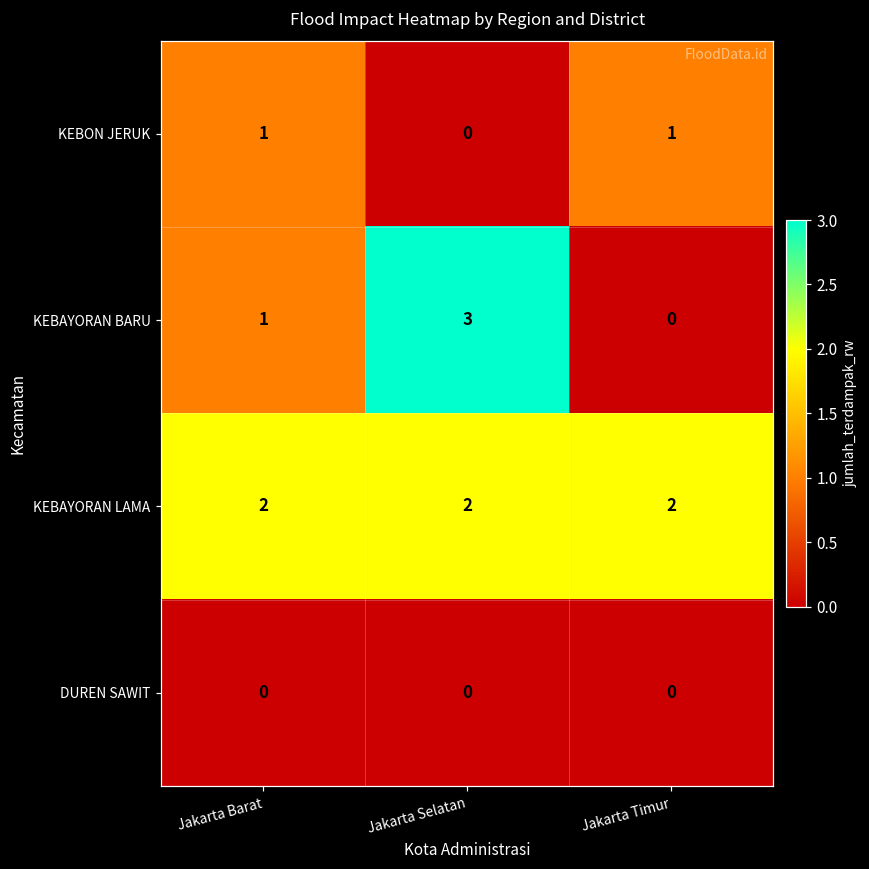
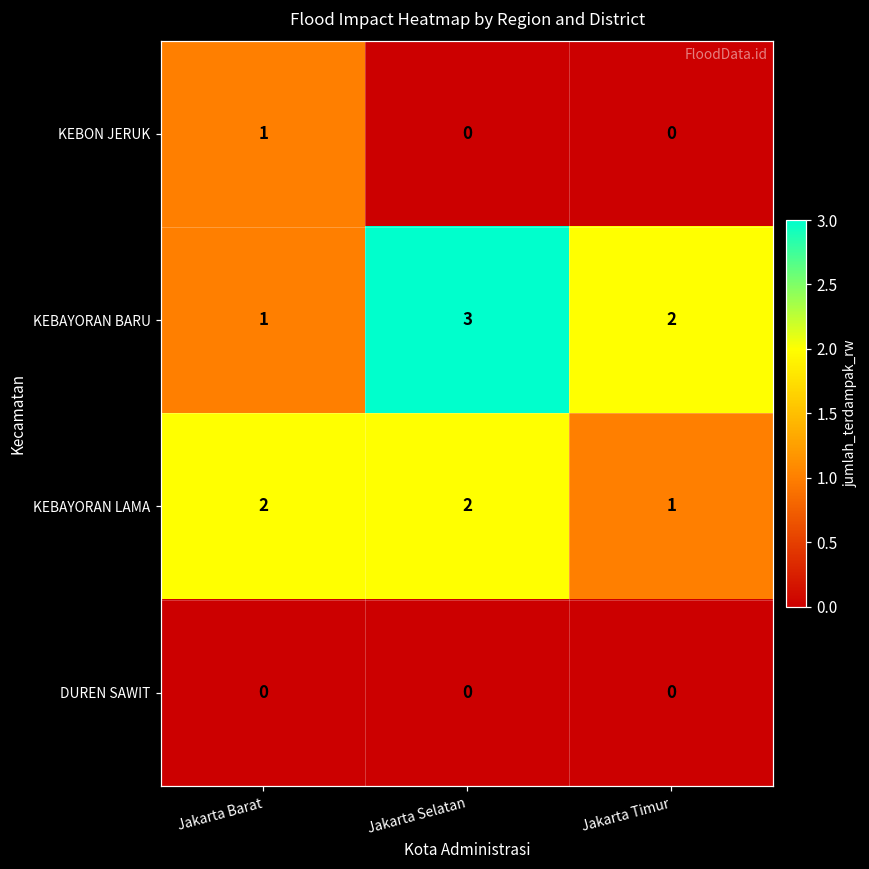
KEBON JERUK, Jakarta Timur: 1 -> 0
KEBAYORAN BARU, Jakarta Timur: 0 -> 2
KEBAYORAN LAMA, Jakarta Timur: 2 -> 1
